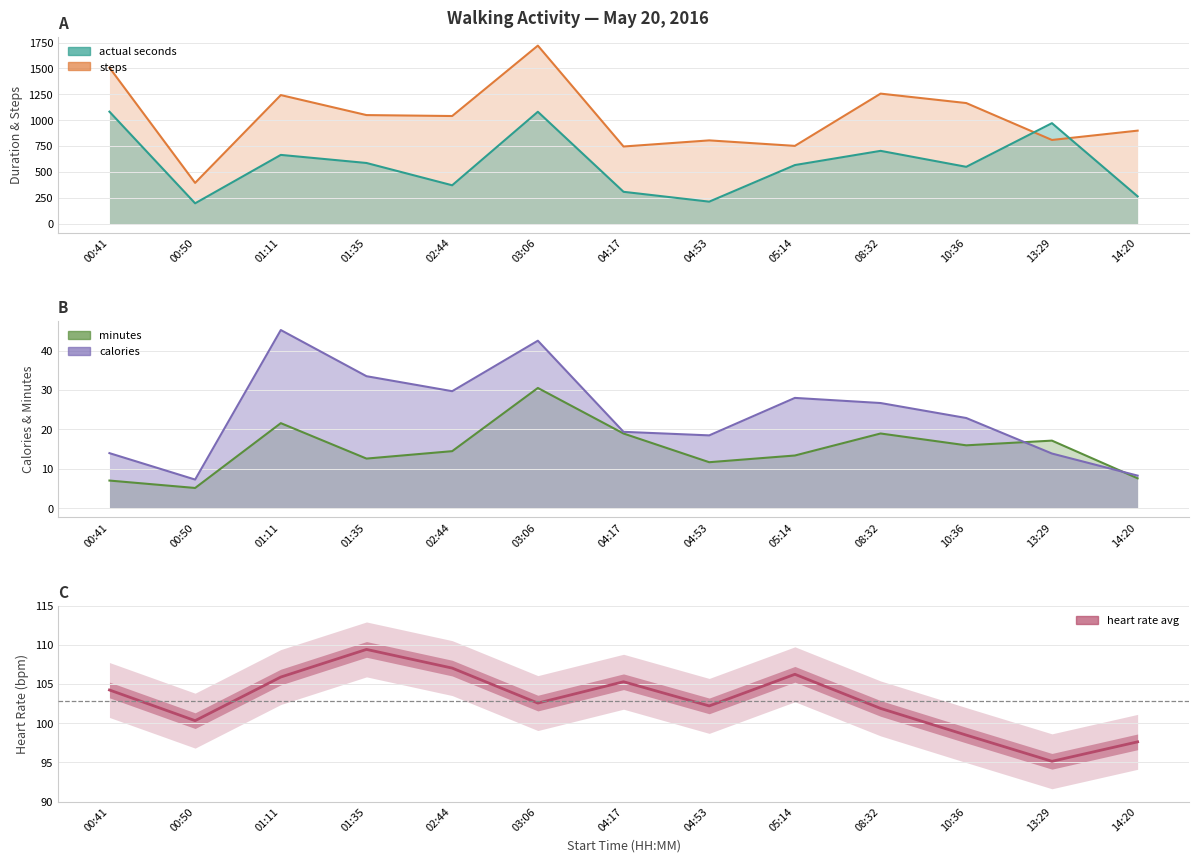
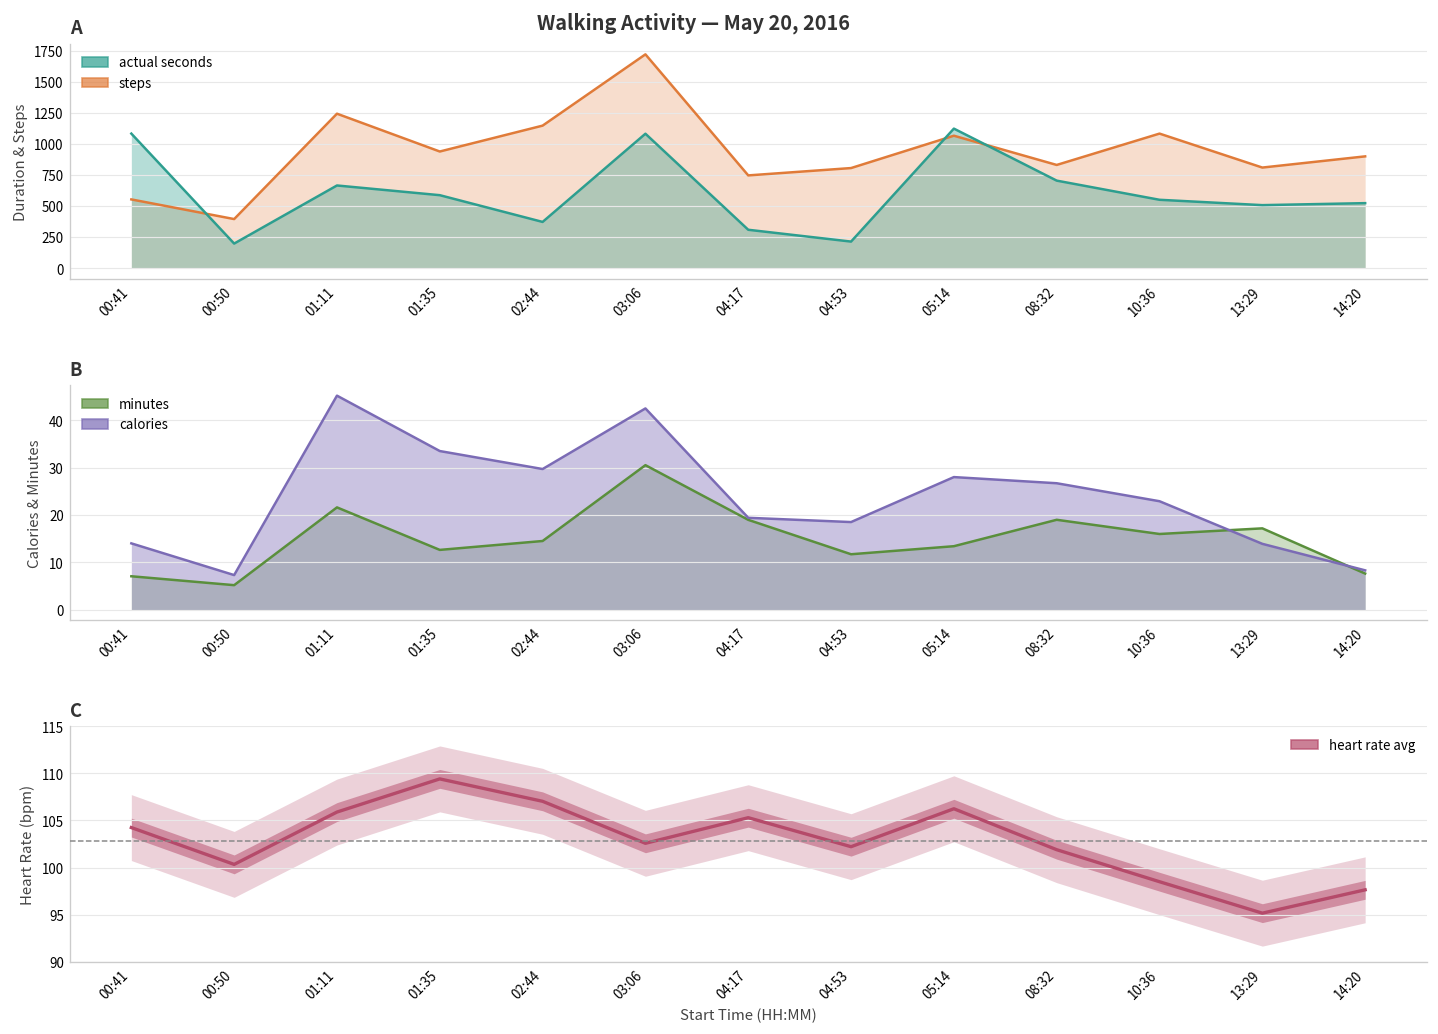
A, steps, 00:41: 1510 -> 550
A, steps, 01:35: 1050 -> 940
A, steps, 02:44: 1040 -> 1150
A, steps, 05:14: 750 -> 1070
A, actual seconds, 05:14: 570 -> 1120
A, steps, 08:32: 1260 -> 830
A, steps, 10:36: 1170 -> 1080
A, actual seconds, 13:29: 970 -> 510
A, actual seconds, 14:20: 270 -> 520
